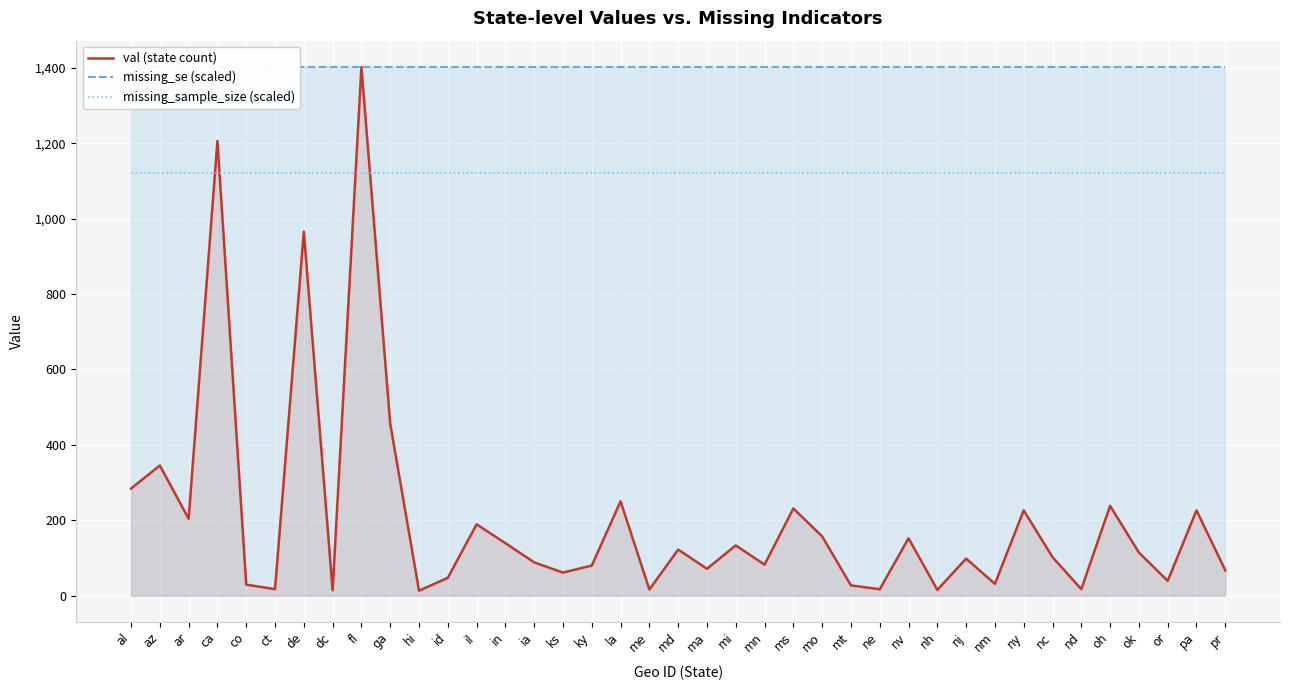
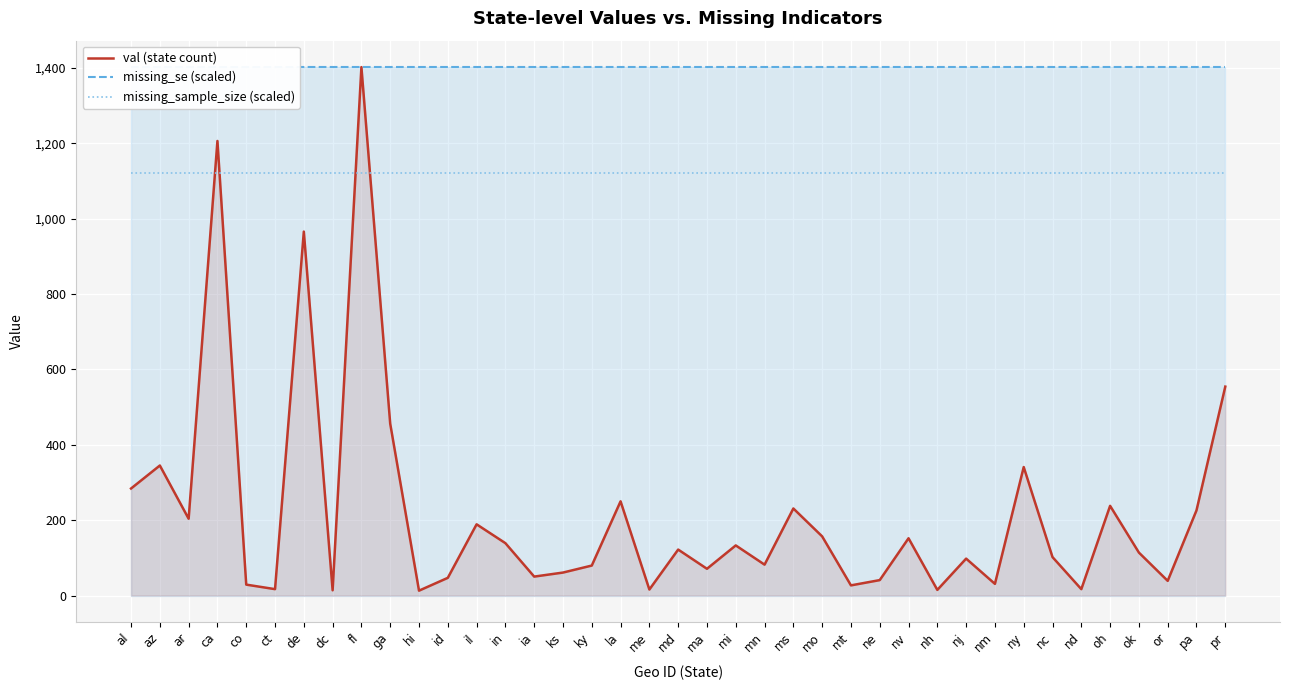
val (state count), ia: 90 -> 50
val (state count), ne: 20 -> 40
val (state count), ny: 230 -> 340
val (state count), pr: 70 -> 550
